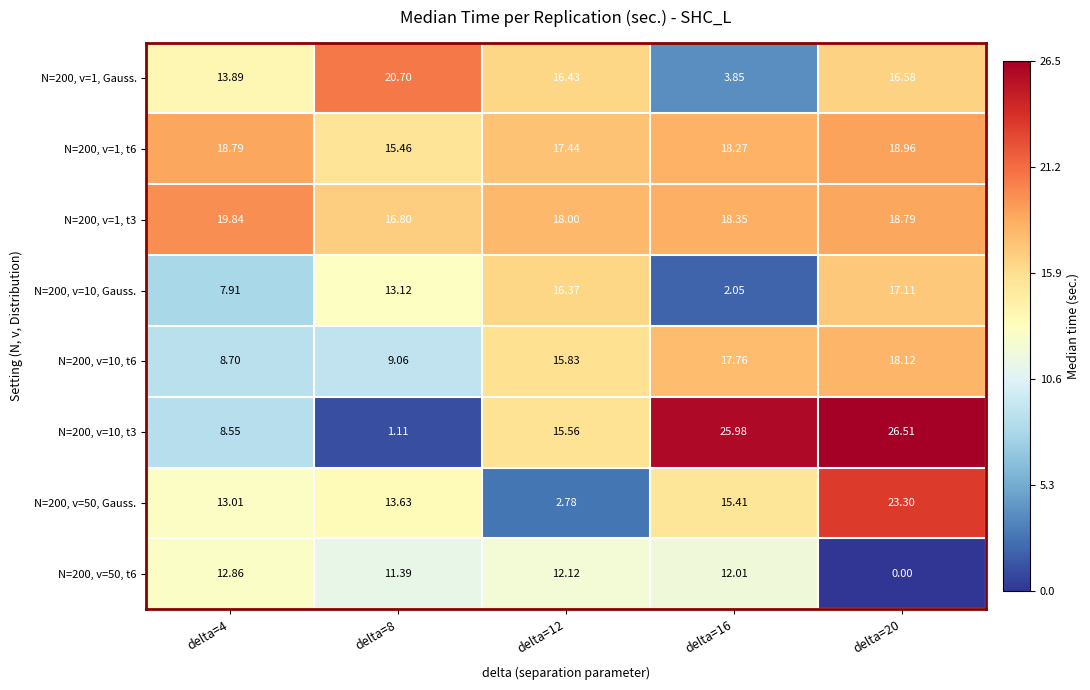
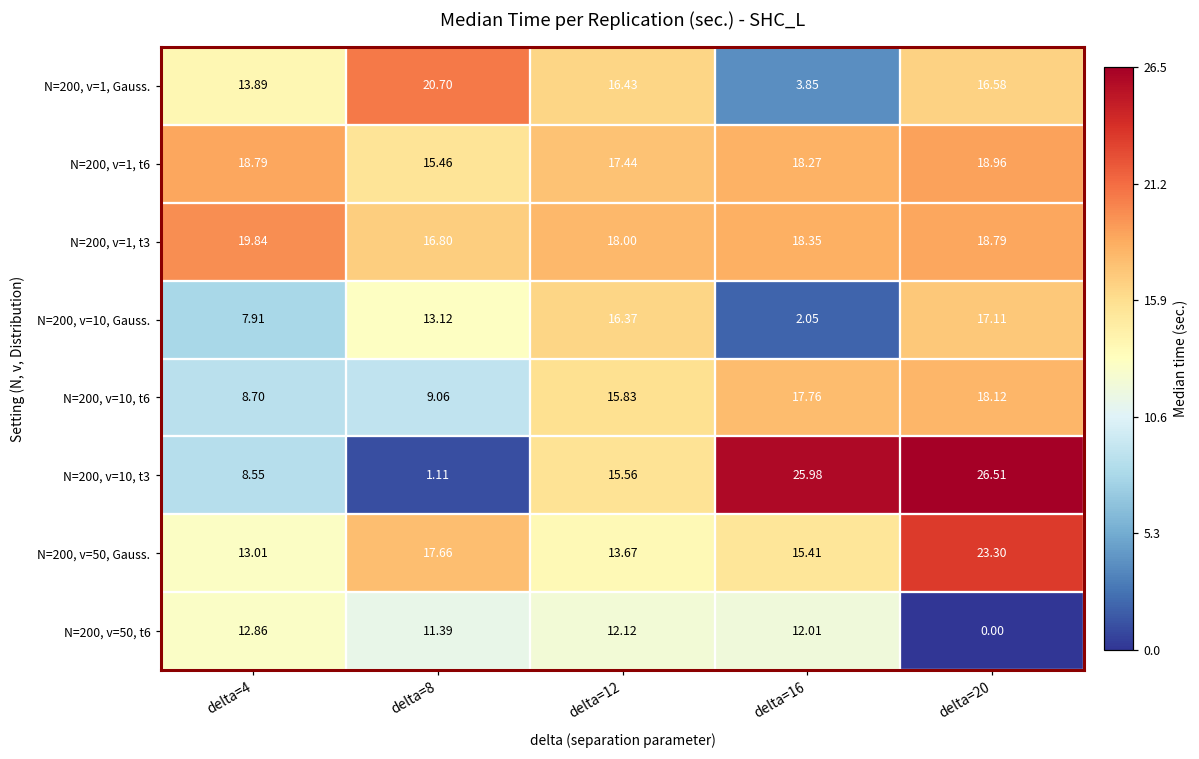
N=200, v=50, Gauss., delta=8: 13.63 -> 17.66
N=200, v=50, Gauss., delta=12: 2.78 -> 13.67
